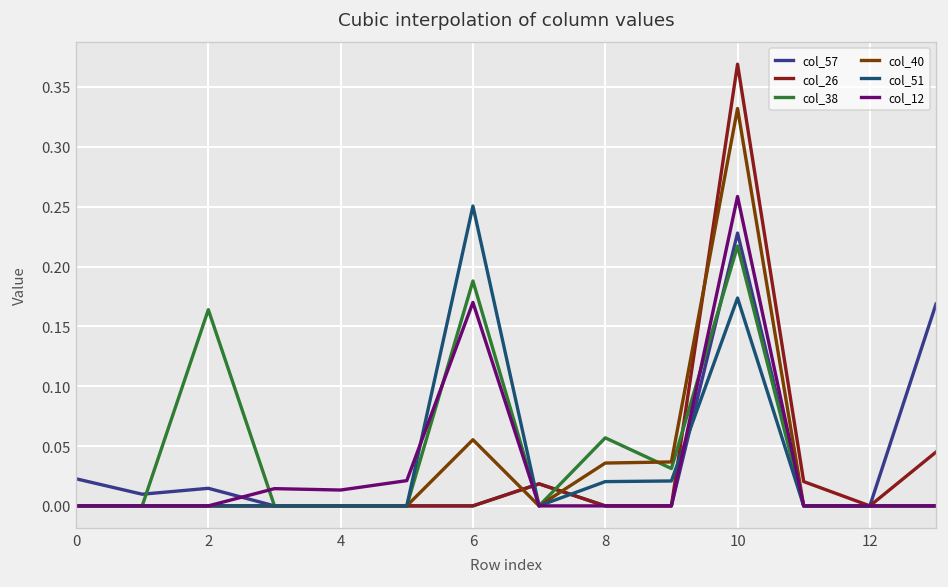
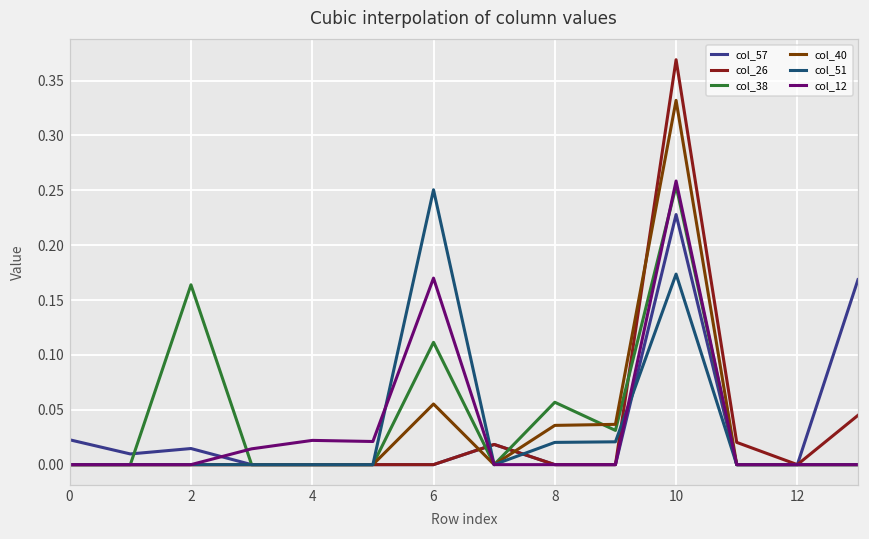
col_12, 4: 0.01 -> 0.02
col_38, 6: 0.19 -> 0.11
col_38, 10: 0.22 -> 0.25
